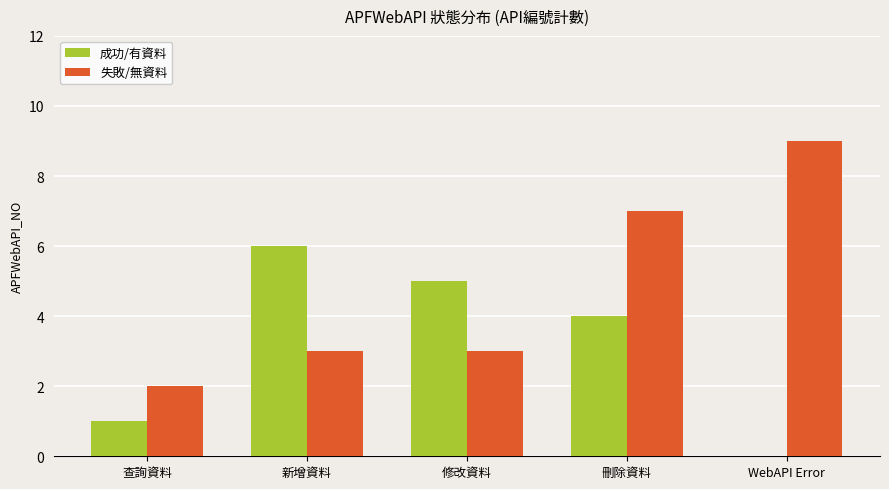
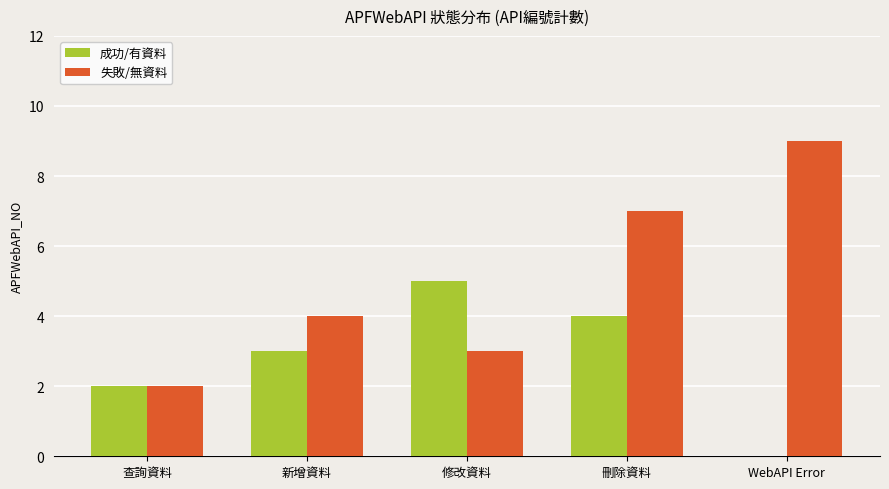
成功/有資料, 查詢資料: 1 -> 2
成功/有資料, 新增資料: 6 -> 3
失敗/無資料, 新增資料: 3 -> 4
